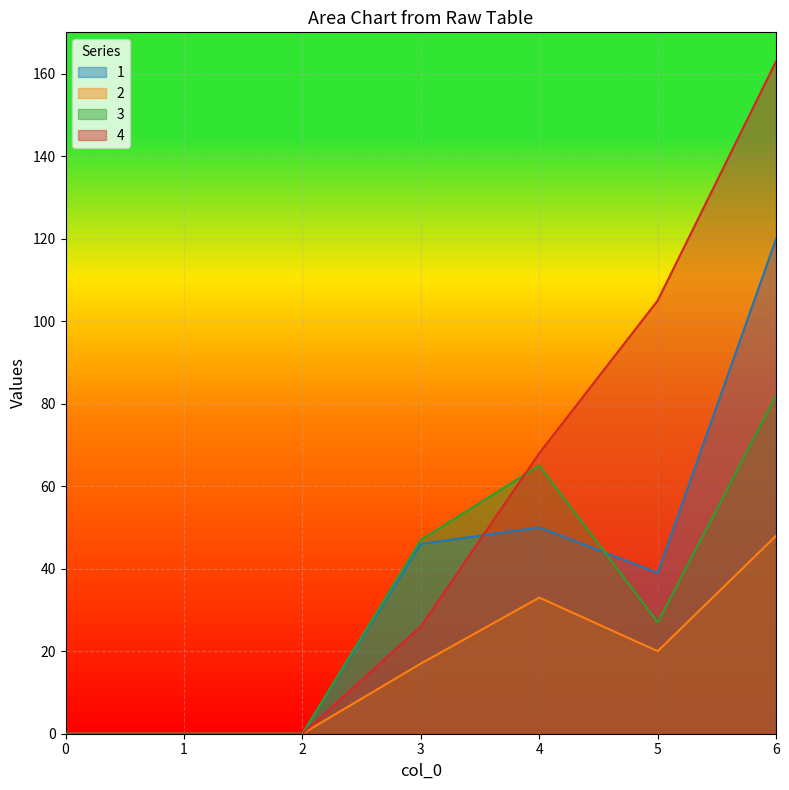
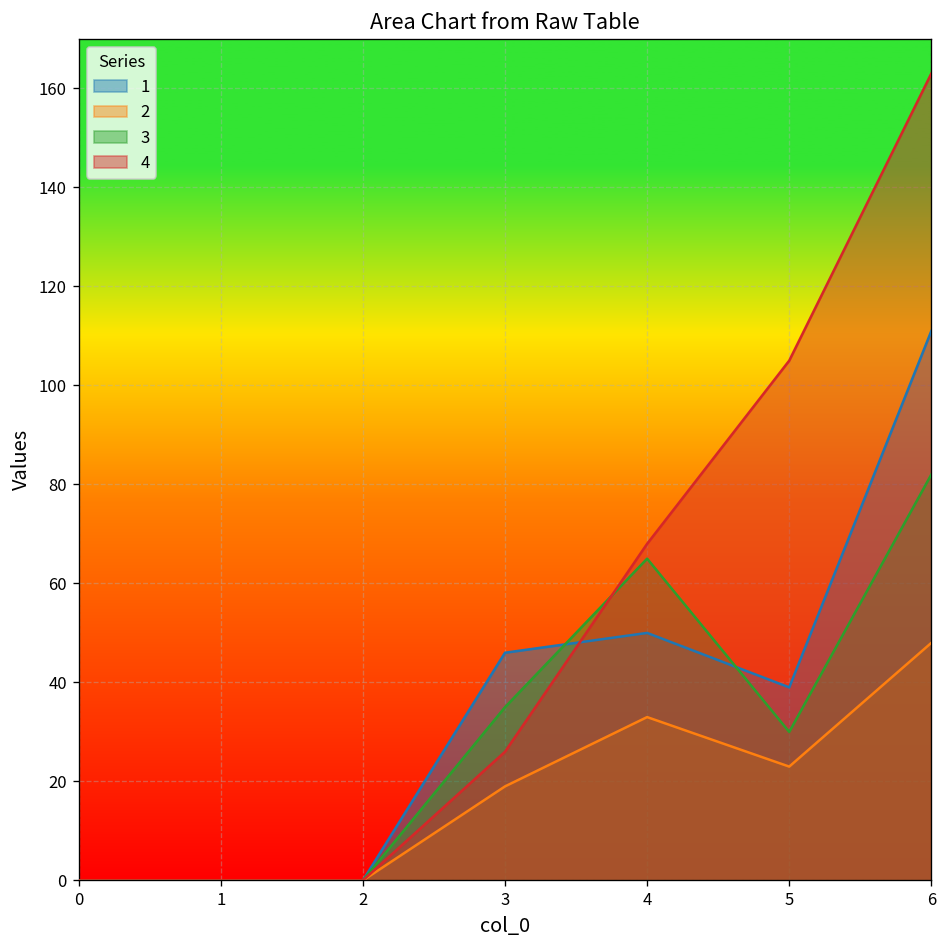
2, 3: 17 -> 19
3, 3: 47 -> 35
2, 5: 20 -> 23
3, 5: 27 -> 30
1, 6: 120 -> 111
